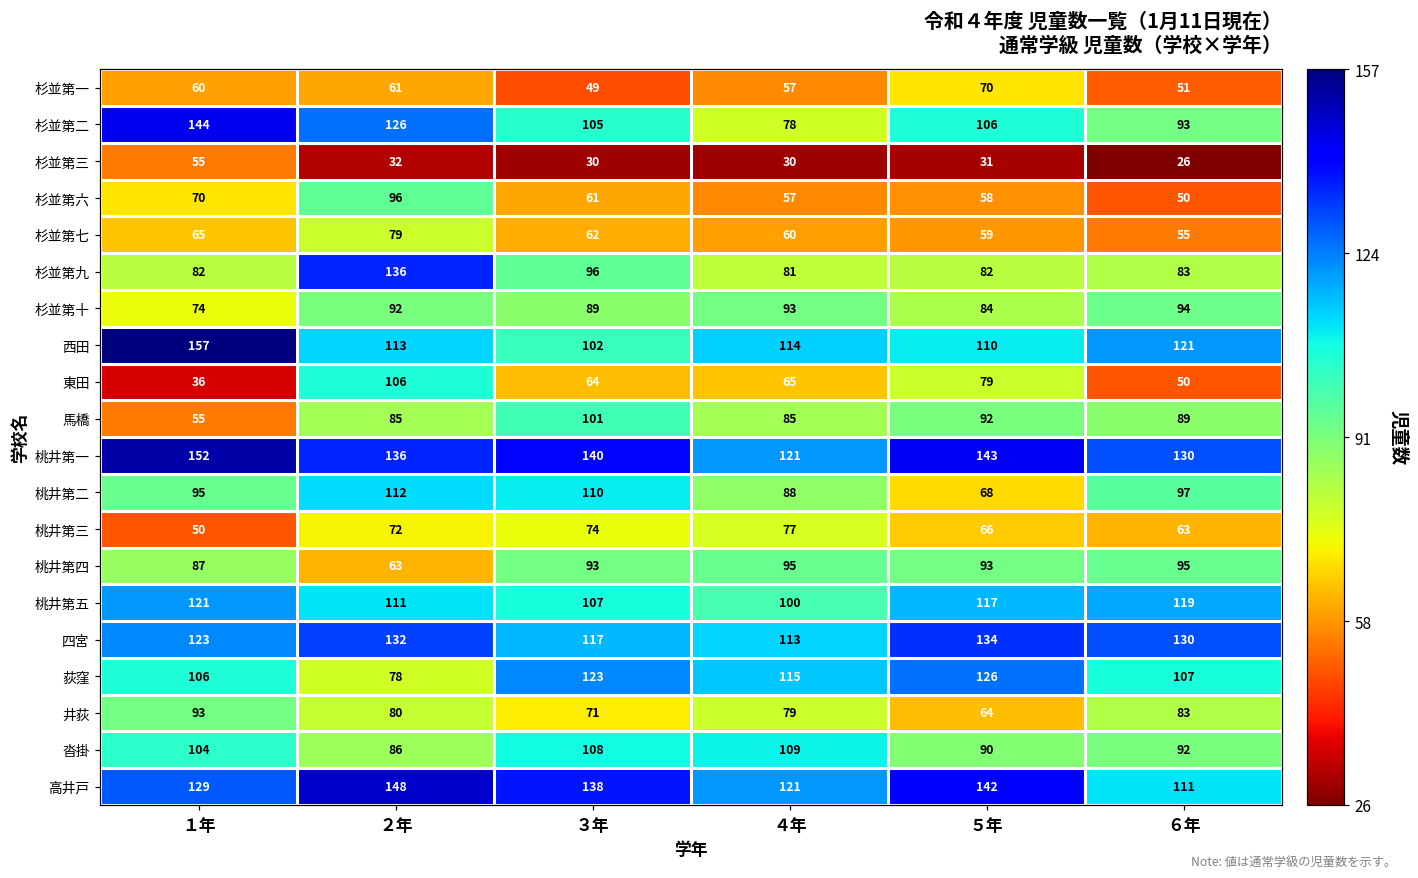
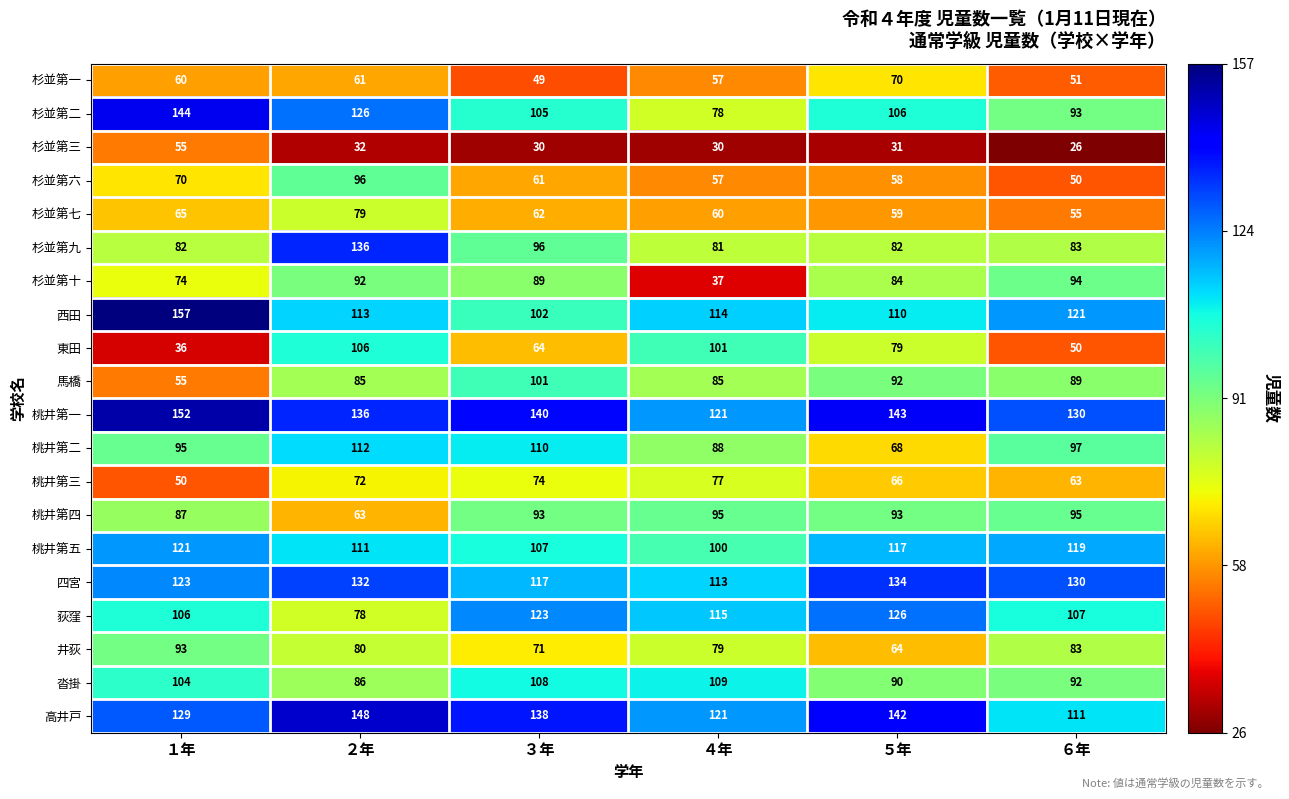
杉並第十, ４年: 93 -> 37
東田, ４年: 65 -> 101
